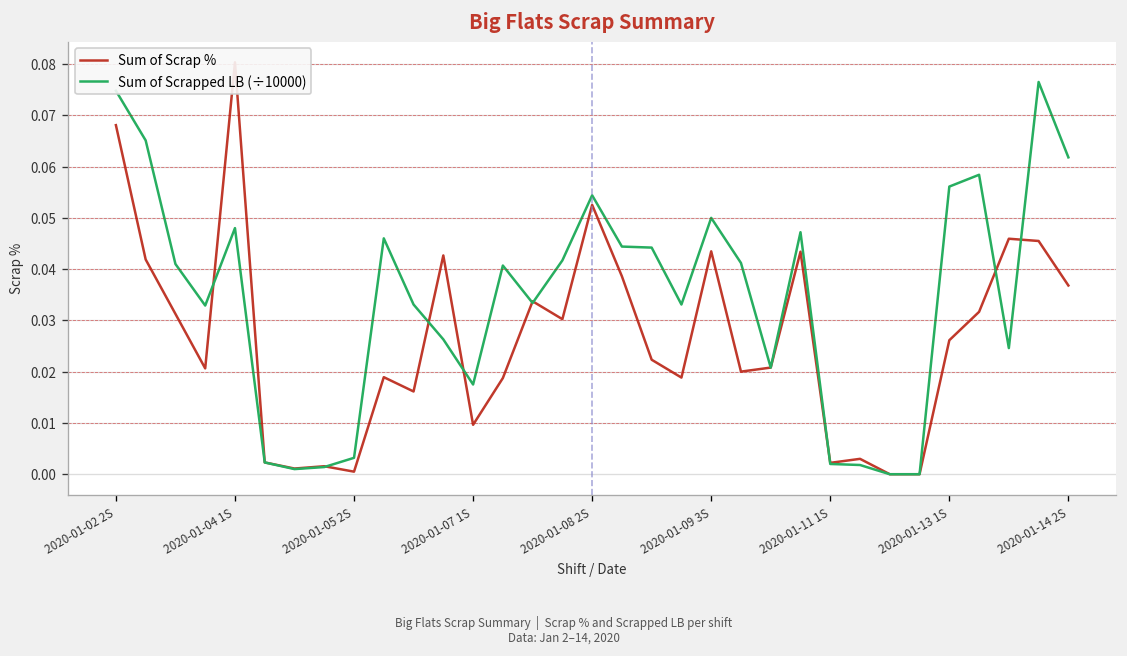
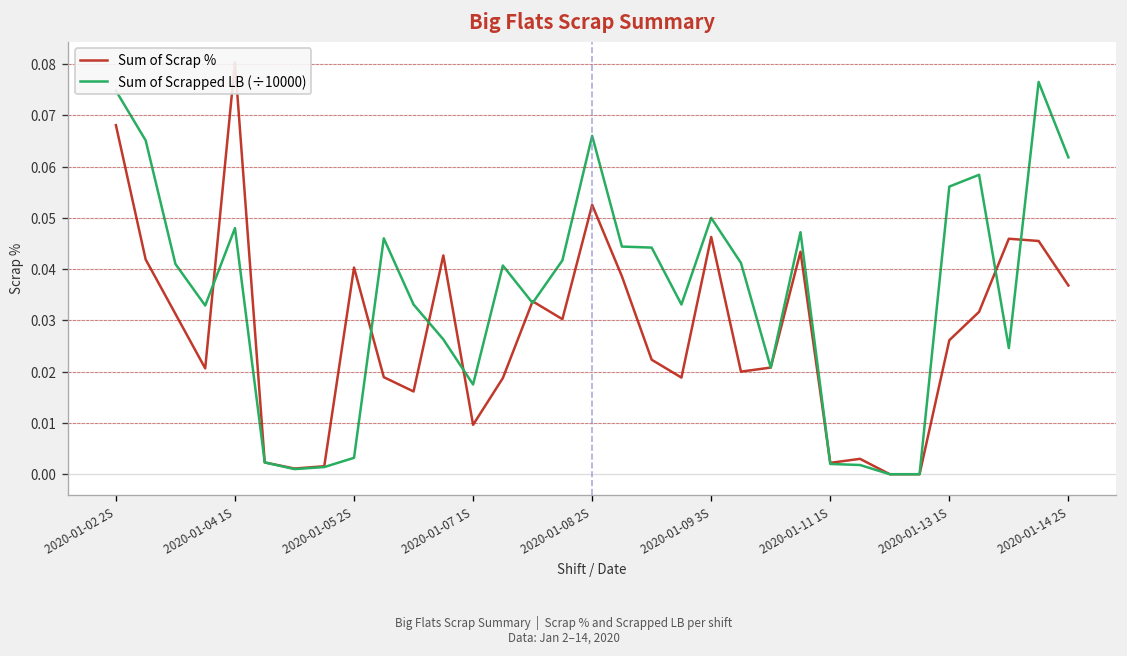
Sum of Scrap %, 2020-01-05 2S: 0.001 -> 0.040
Sum of Scrapped LB (÷10000), 2020-01-08 2S: 0.054 -> 0.066
Sum of Scrap %, 2020-01-09 3S: 0.043 -> 0.046
